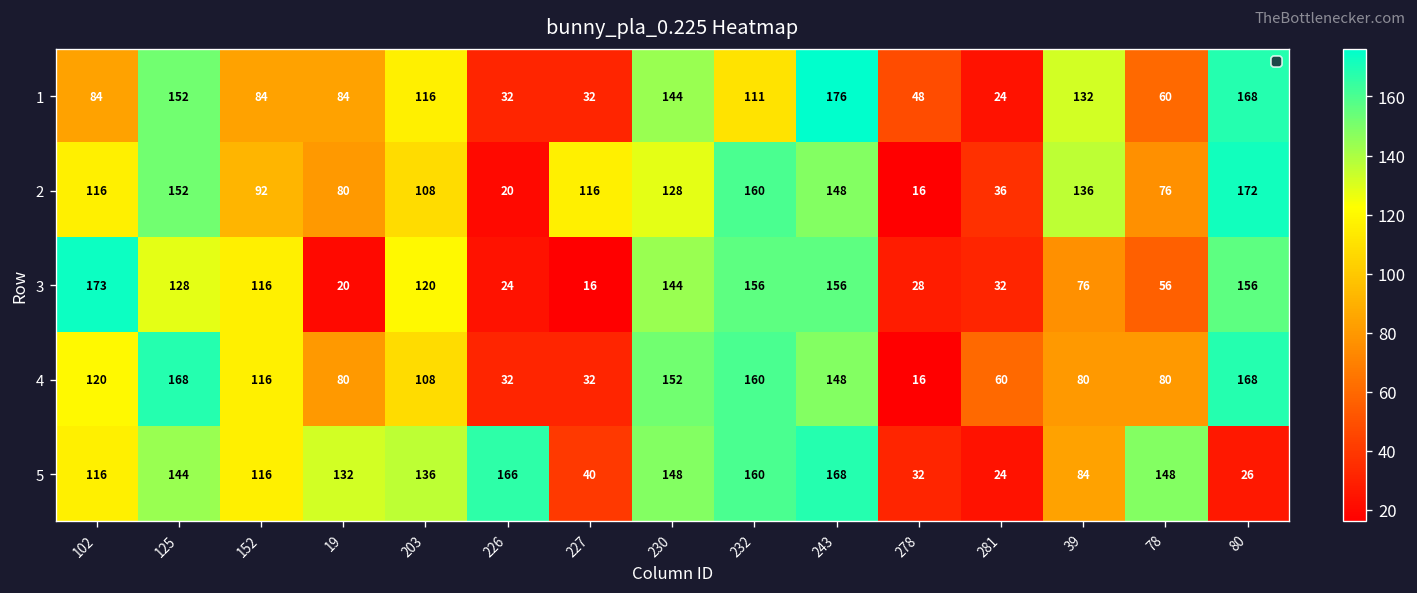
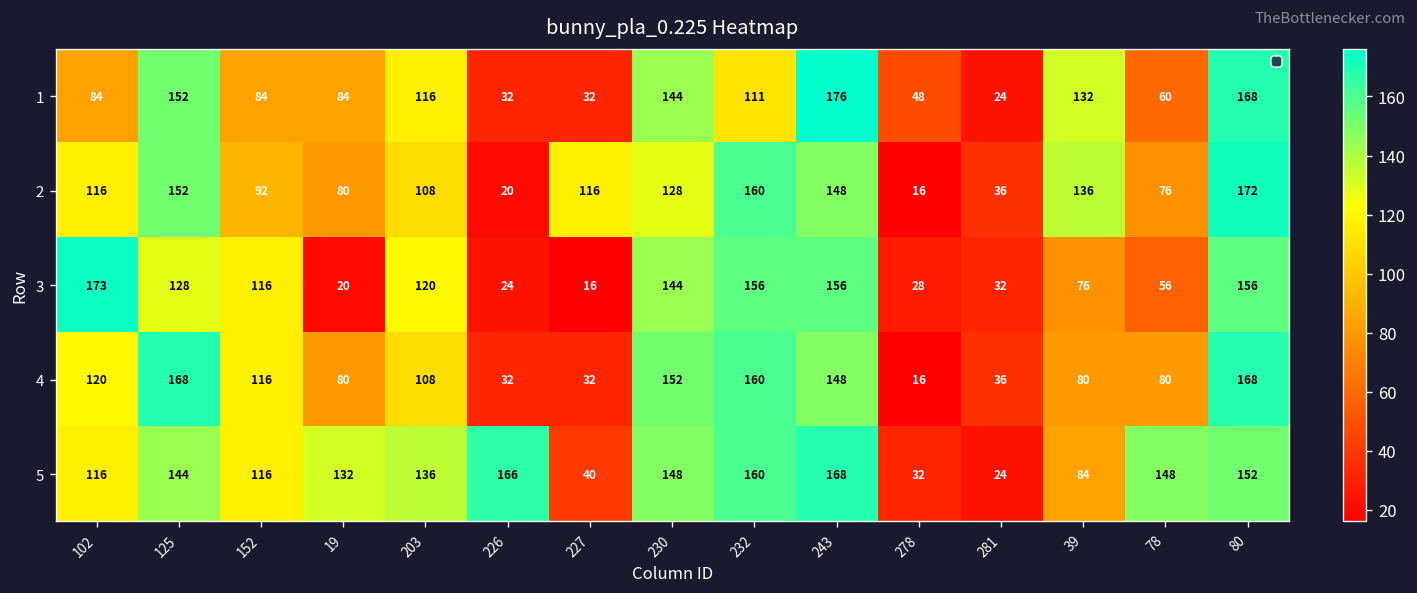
4, 281: 60 -> 36
5, 80: 26 -> 152
